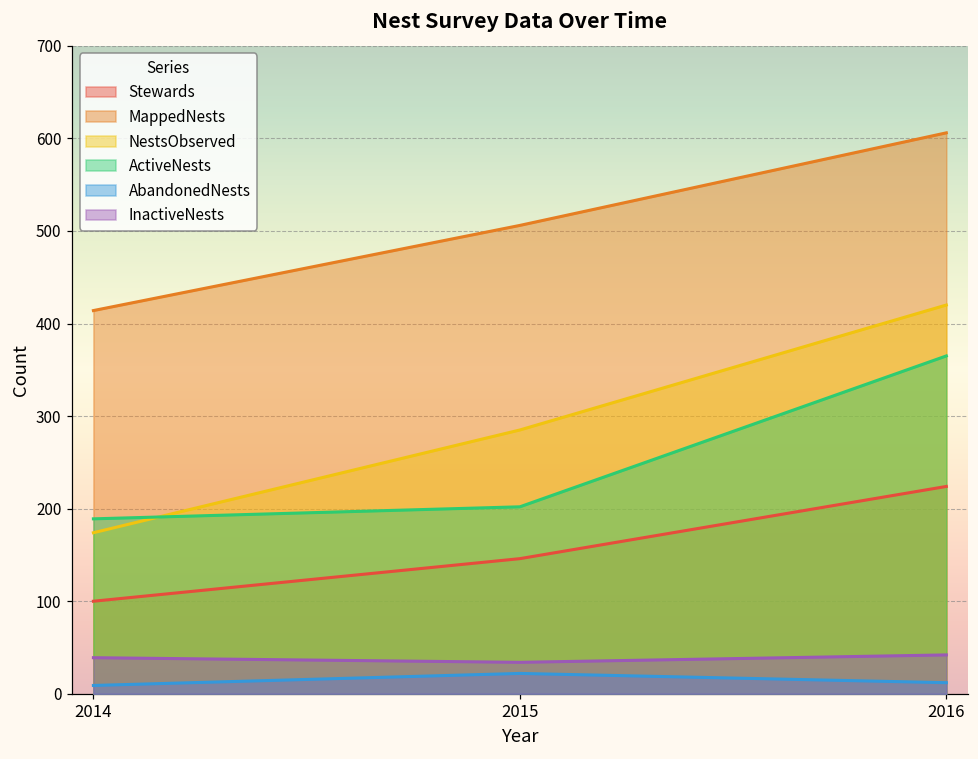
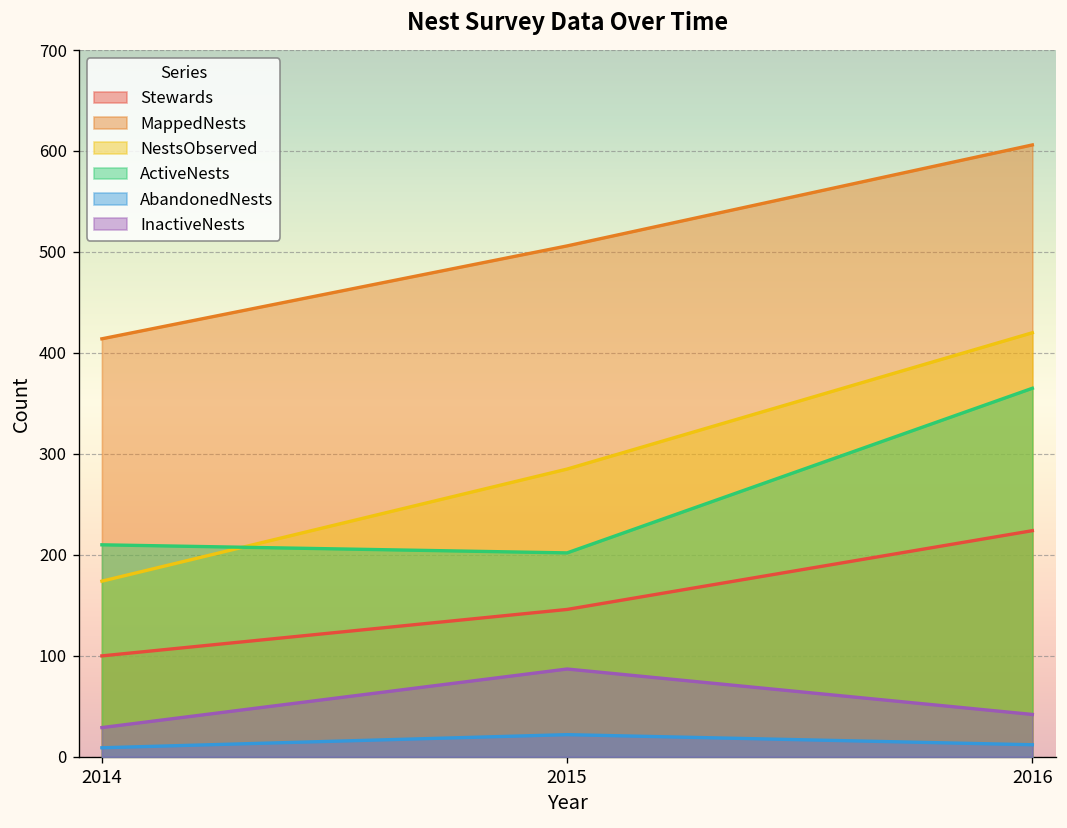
ActiveNests, 2014: 190 -> 210
InactiveNests, 2014: 40 -> 30
InactiveNests, 2015: 30 -> 90
